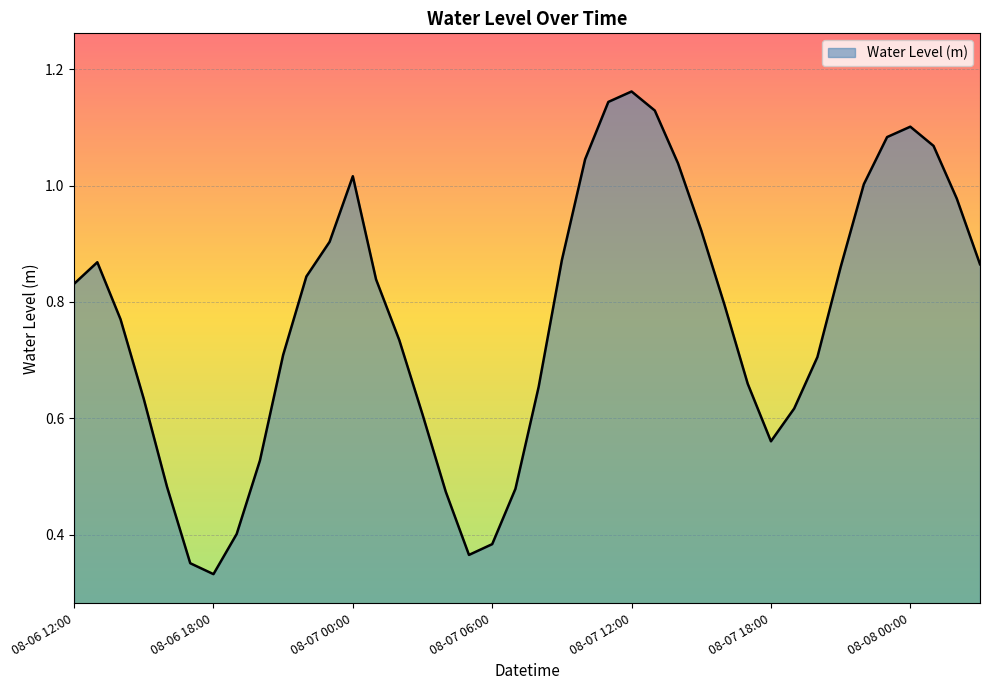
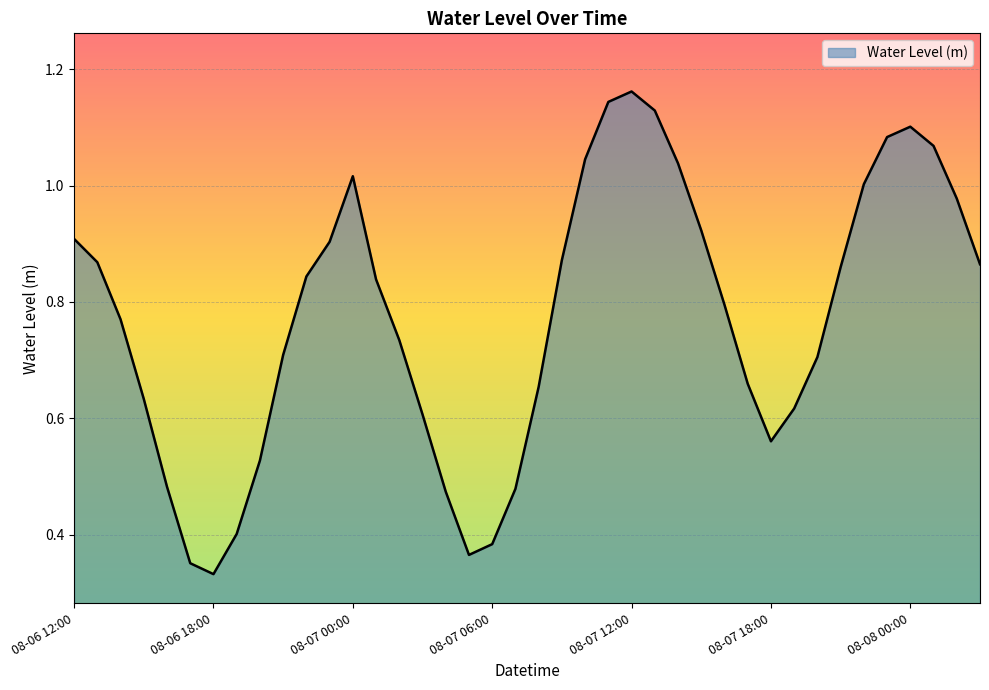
08-06 12:00: 0.83 -> 0.91
